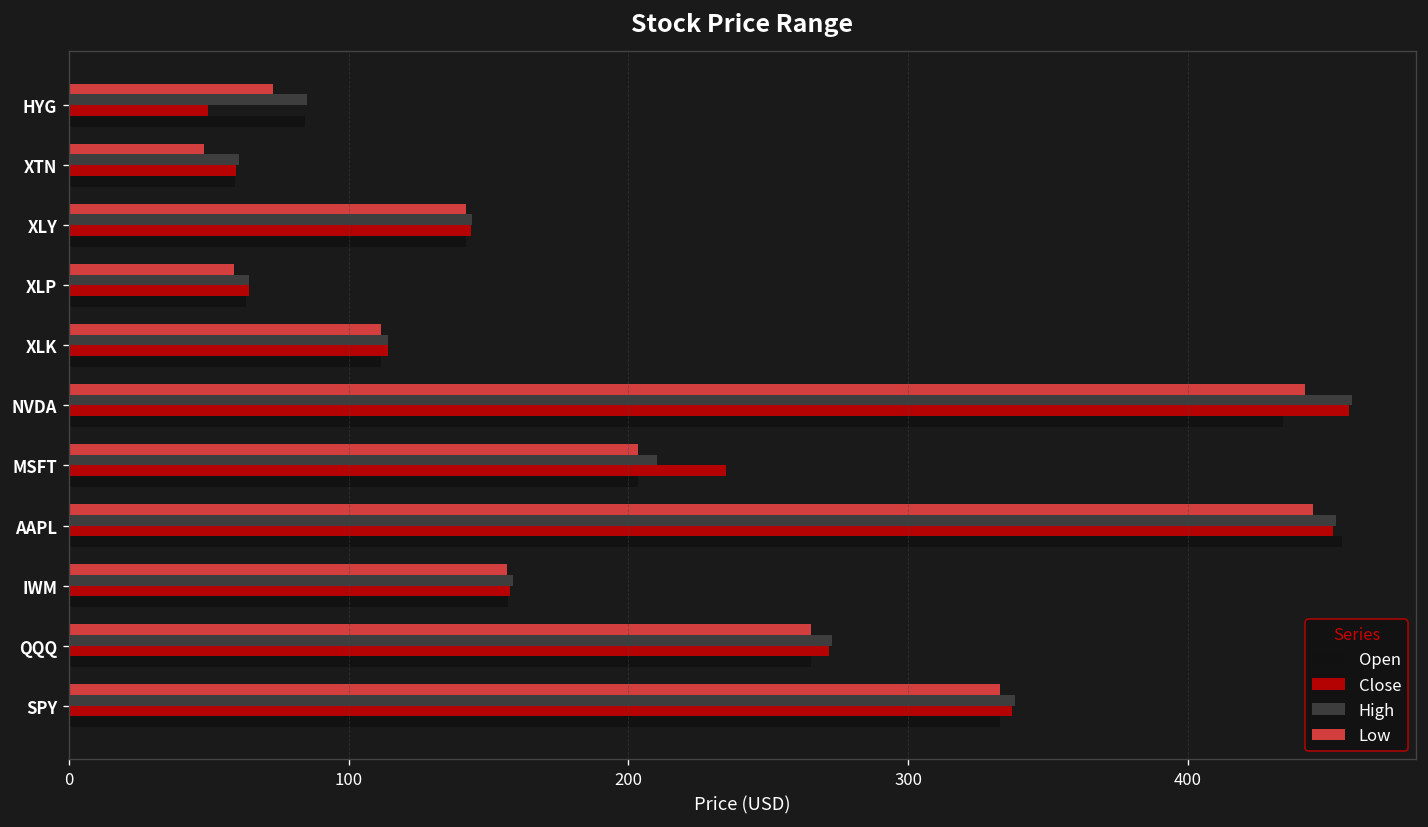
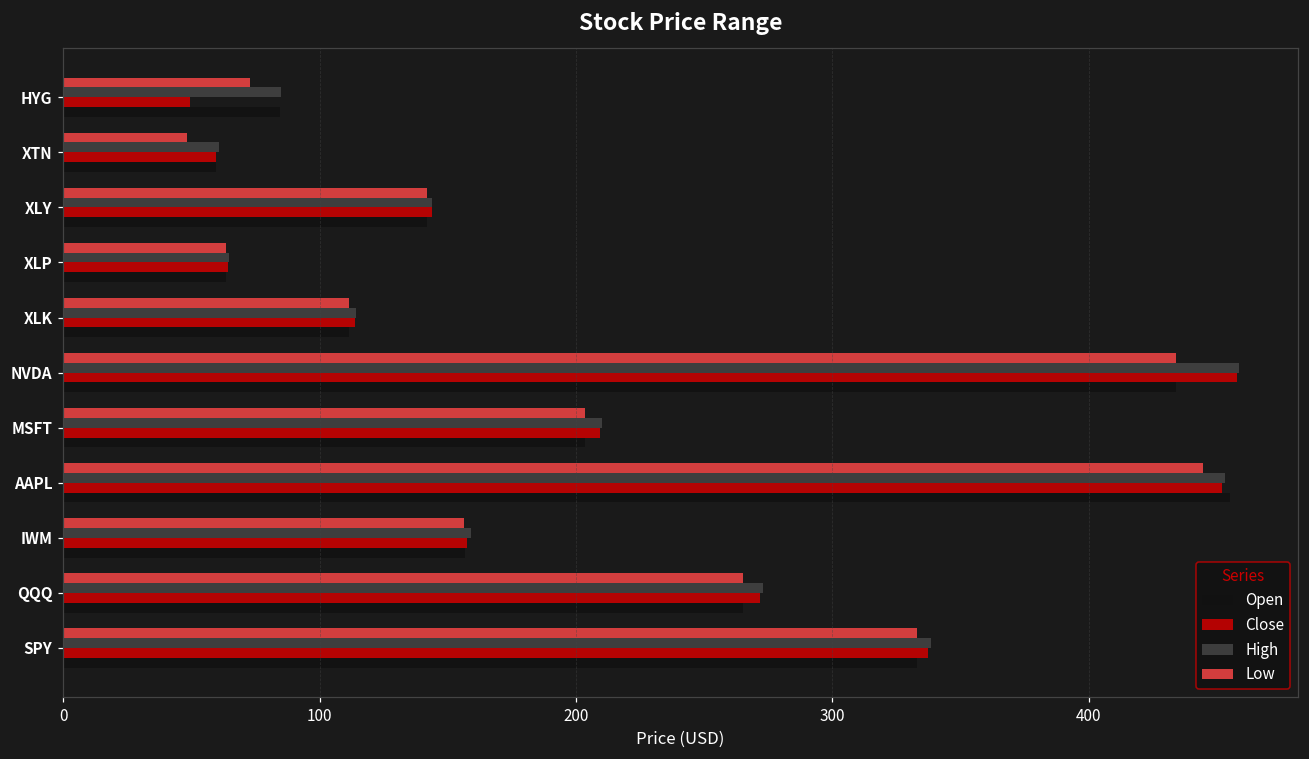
Low, XLP: 59 -> 63
Low, NVDA: 442 -> 434
Close, MSFT: 235 -> 209
